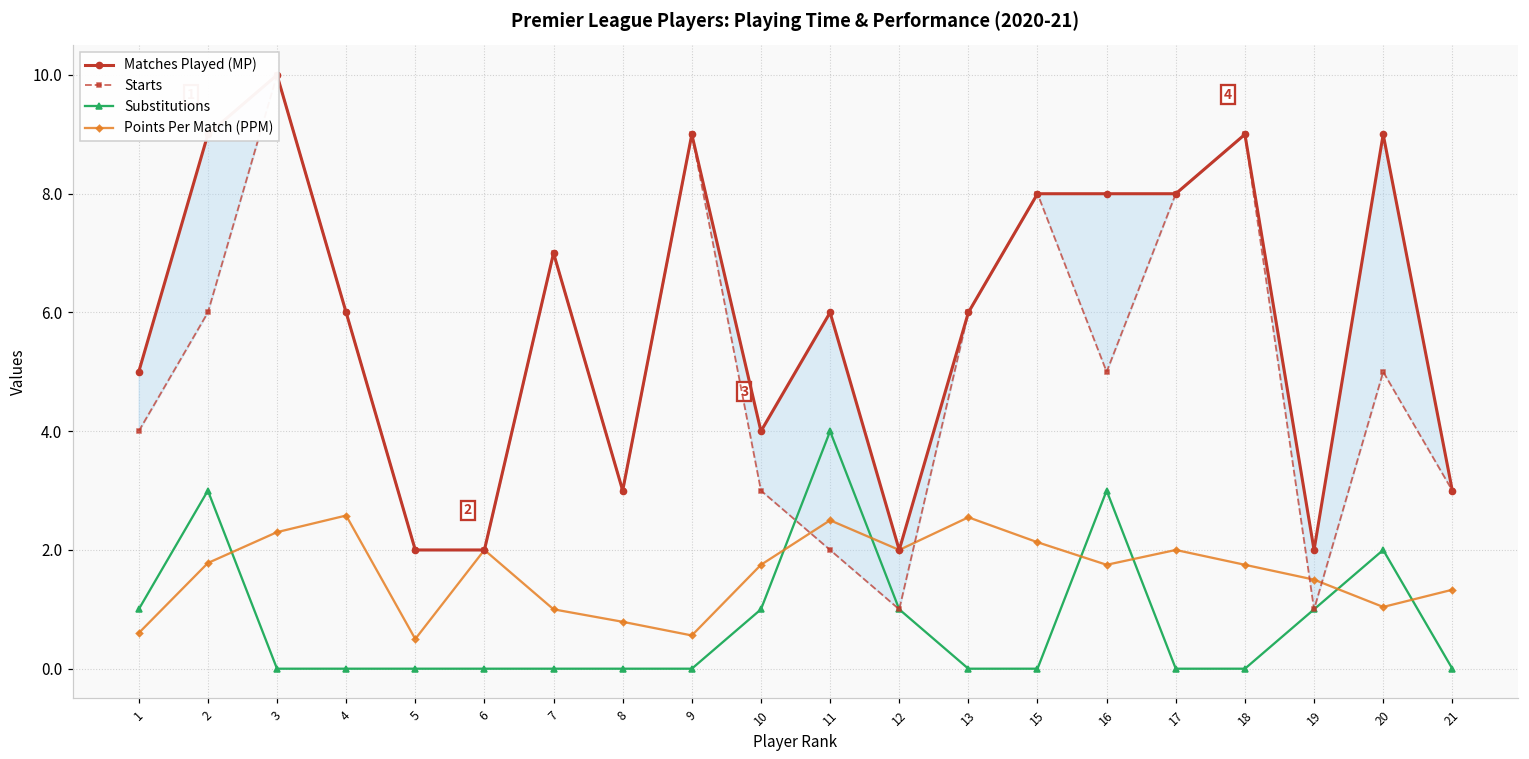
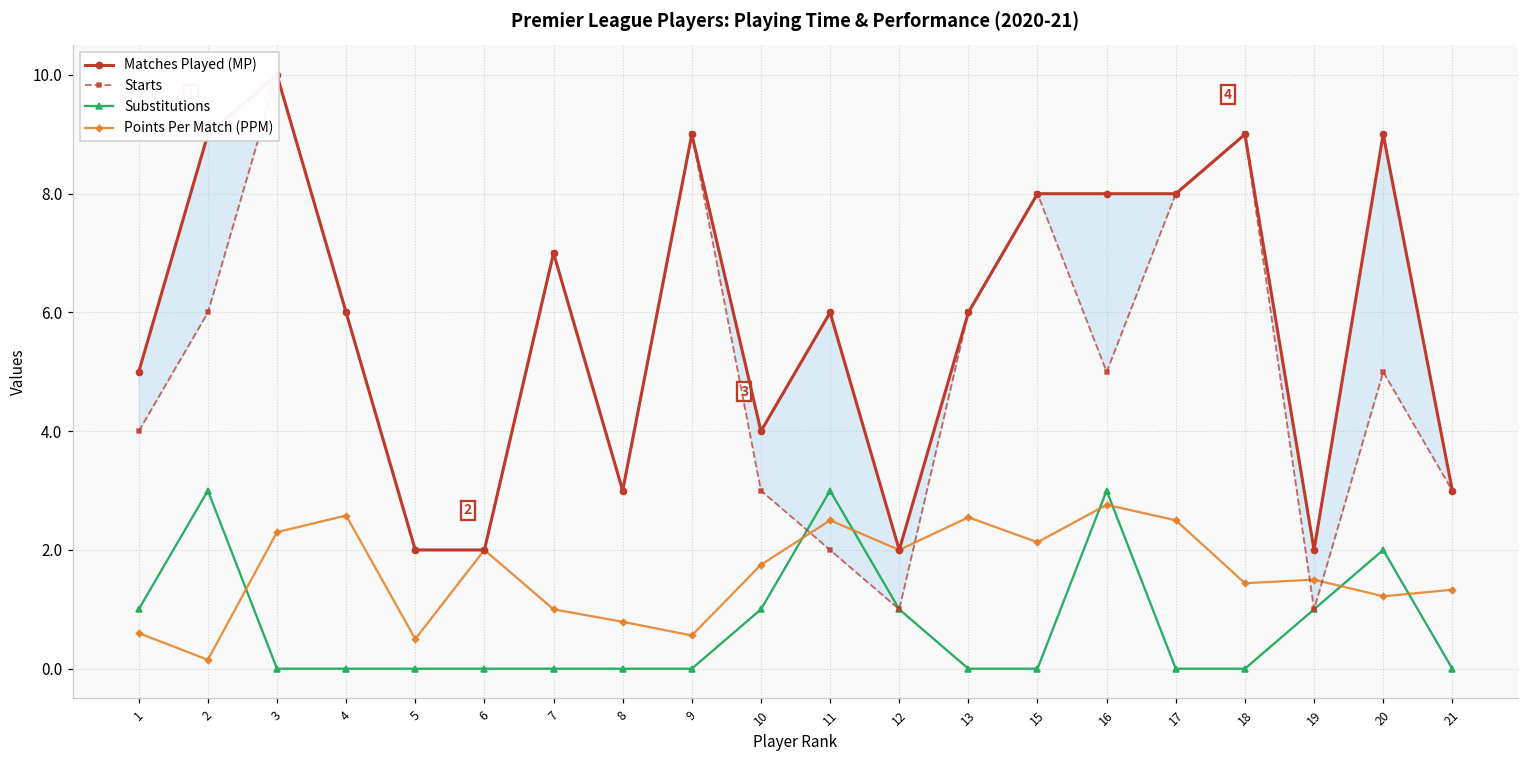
Points Per Match (PPM), 2: 1.8 -> 0.2
Substitutions, 11: 4 -> 3
Points Per Match (PPM), 16: 1.8 -> 2.8
Points Per Match (PPM), 17: 2.0 -> 2.5
Points Per Match (PPM), 18: 1.8 -> 1.4
Points Per Match (PPM), 20: 1.0 -> 1.2
